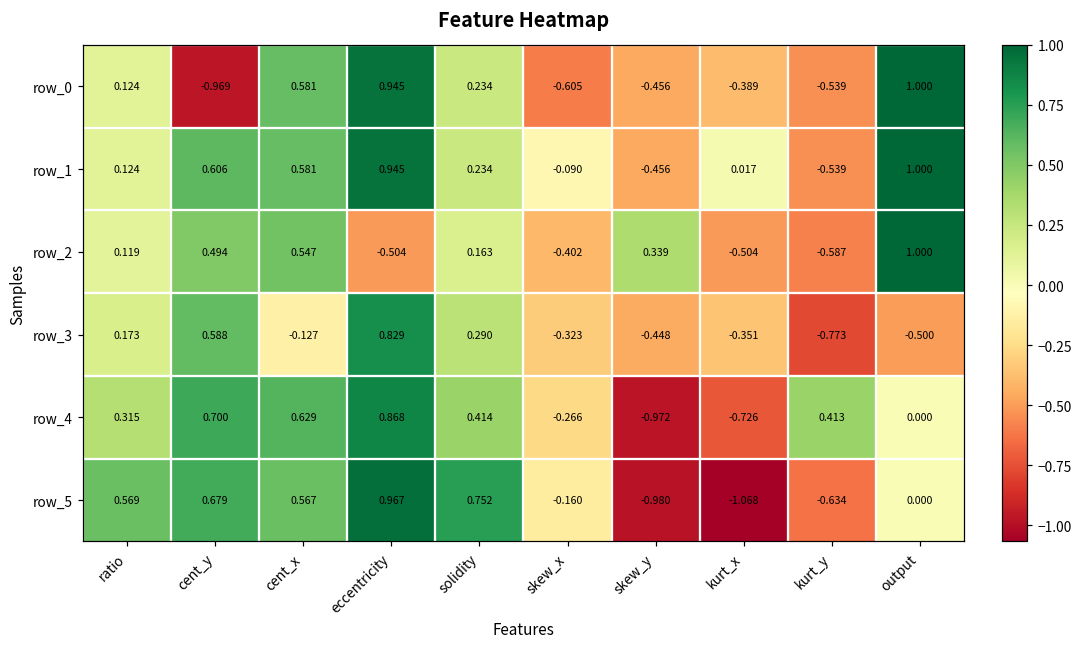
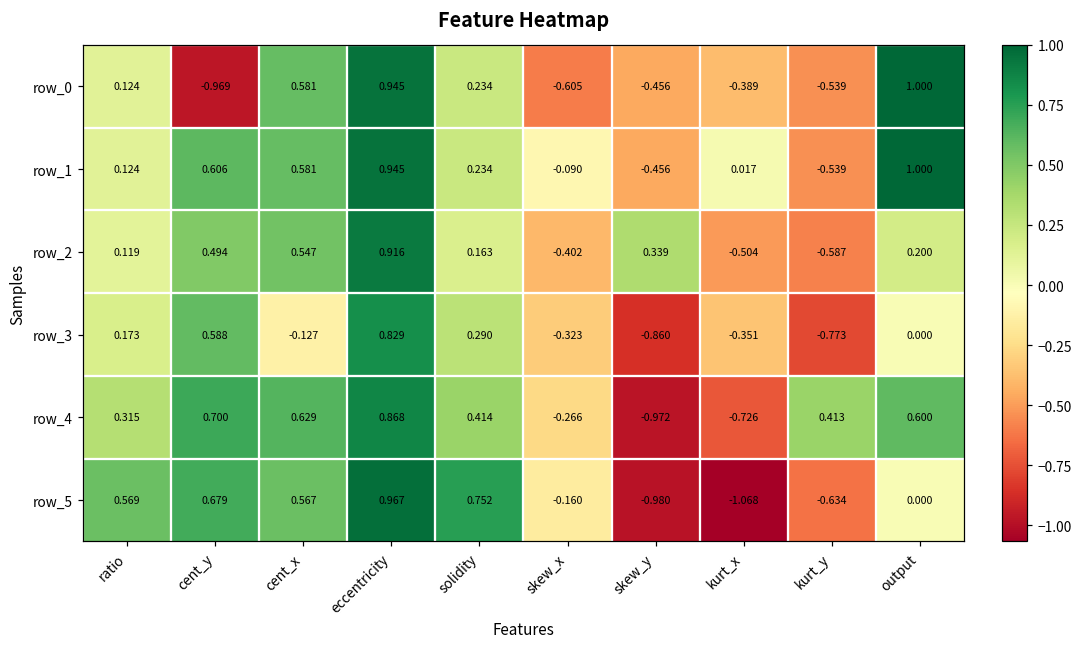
row_2, eccentricity: -0.504 -> 0.916
row_2, output: 1.000 -> 0.200
row_3, skew_y: -0.448 -> -0.860
row_3, output: -0.500 -> 0.000
row_4, output: 0.000 -> 0.600
